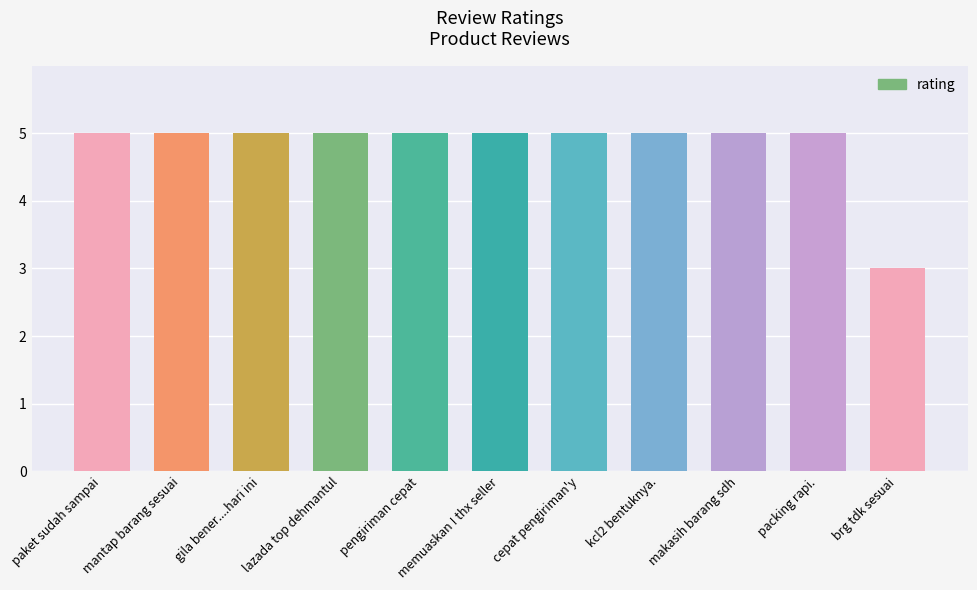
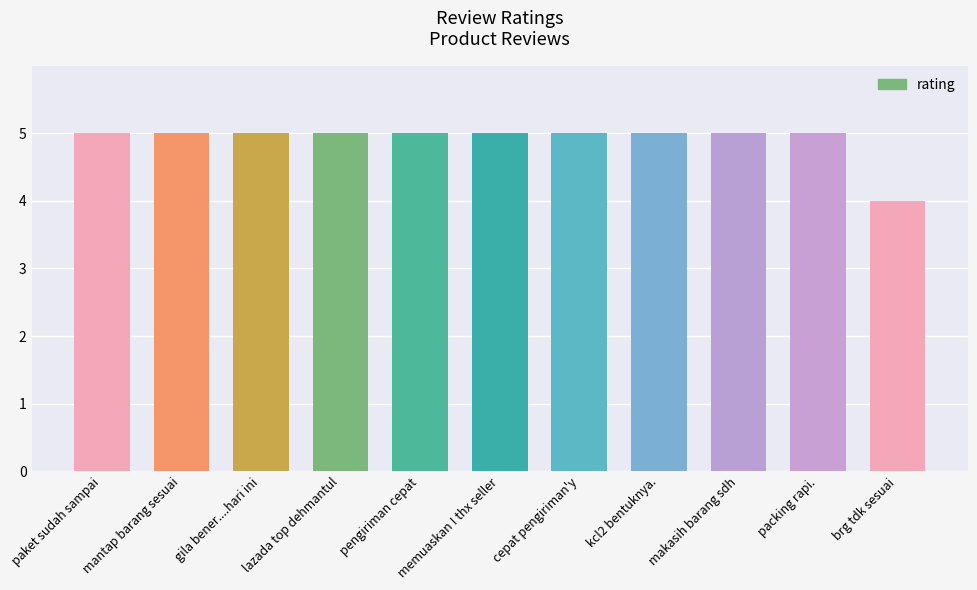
brg tdk sesuai: 3 -> 4
